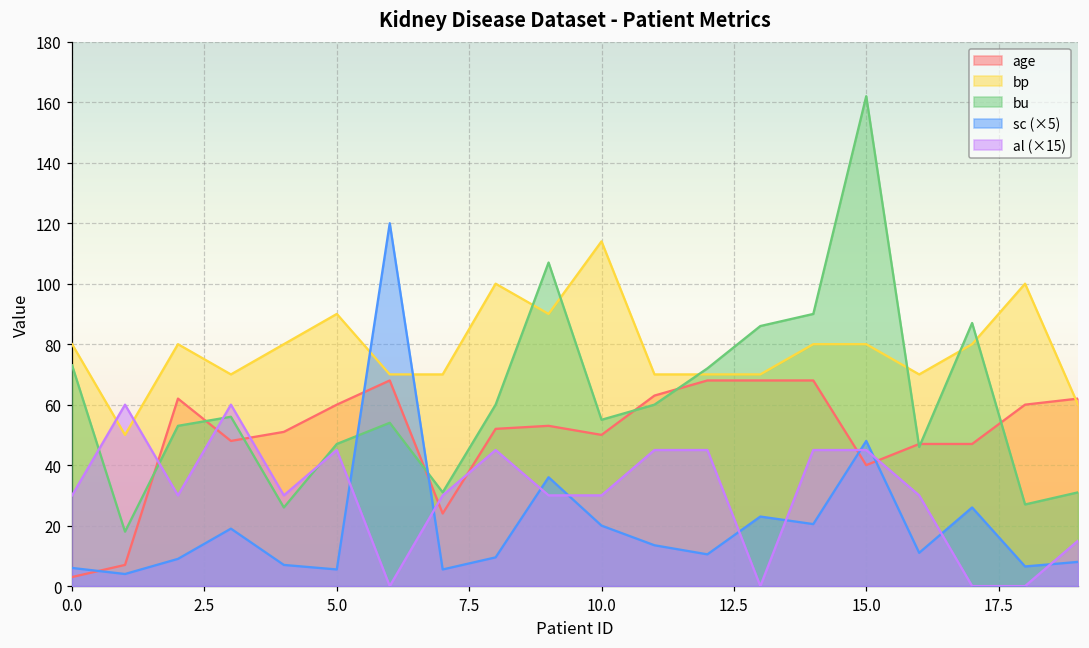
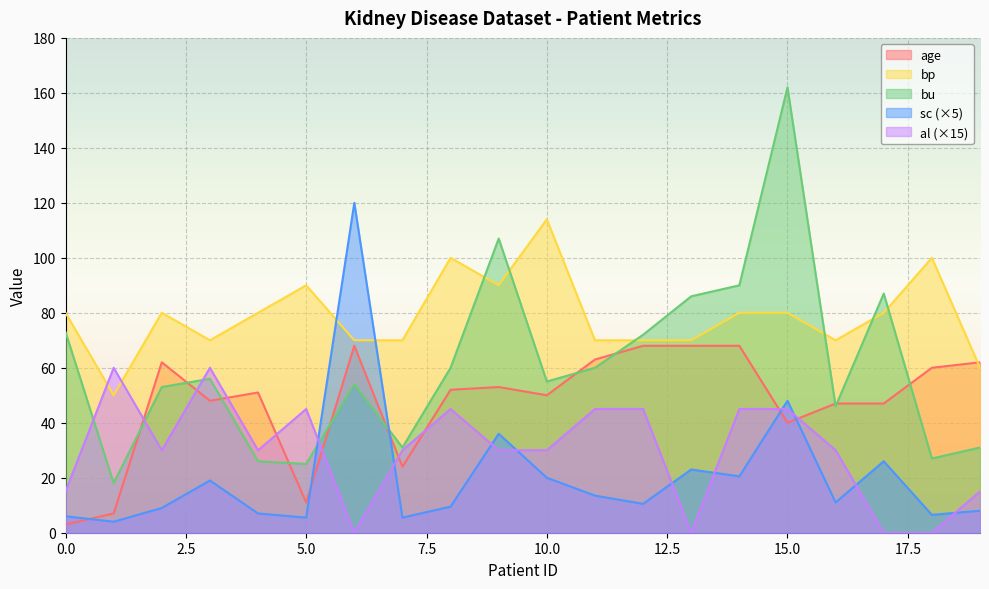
al (×15), 0.0: 30 -> 15
age, 5.0: 60 -> 11
bu, 5.0: 47 -> 25
